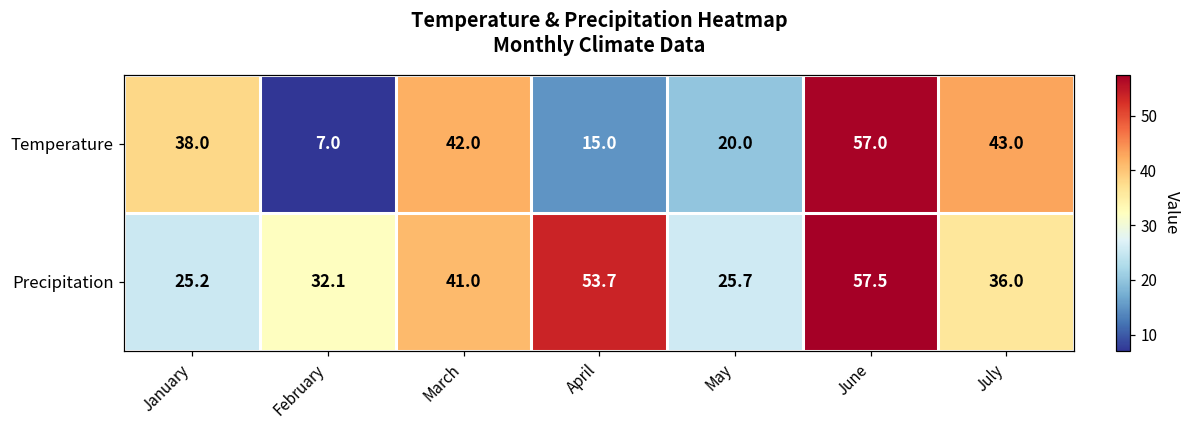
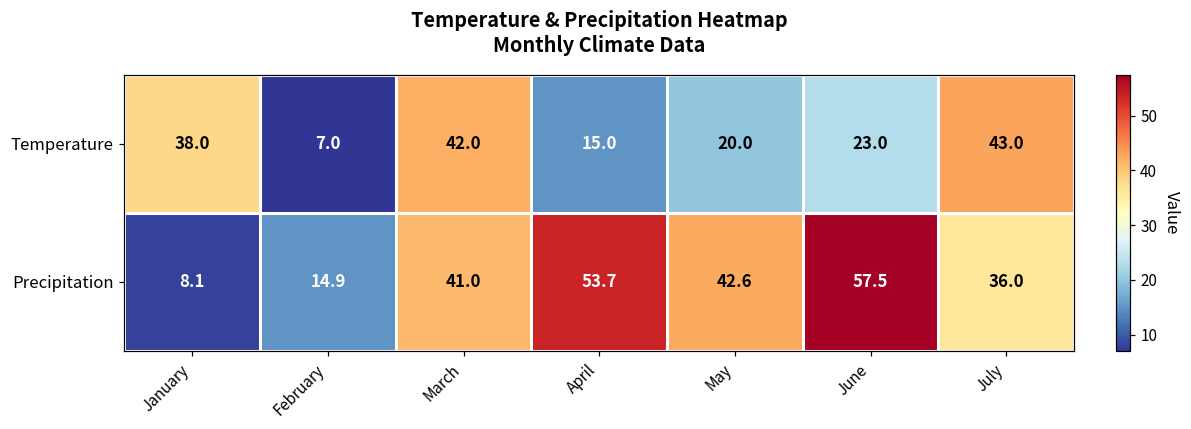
Temperature, June: 57.0 -> 23.0
Precipitation, January: 25.2 -> 8.1
Precipitation, February: 32.1 -> 14.9
Precipitation, May: 25.7 -> 42.6
